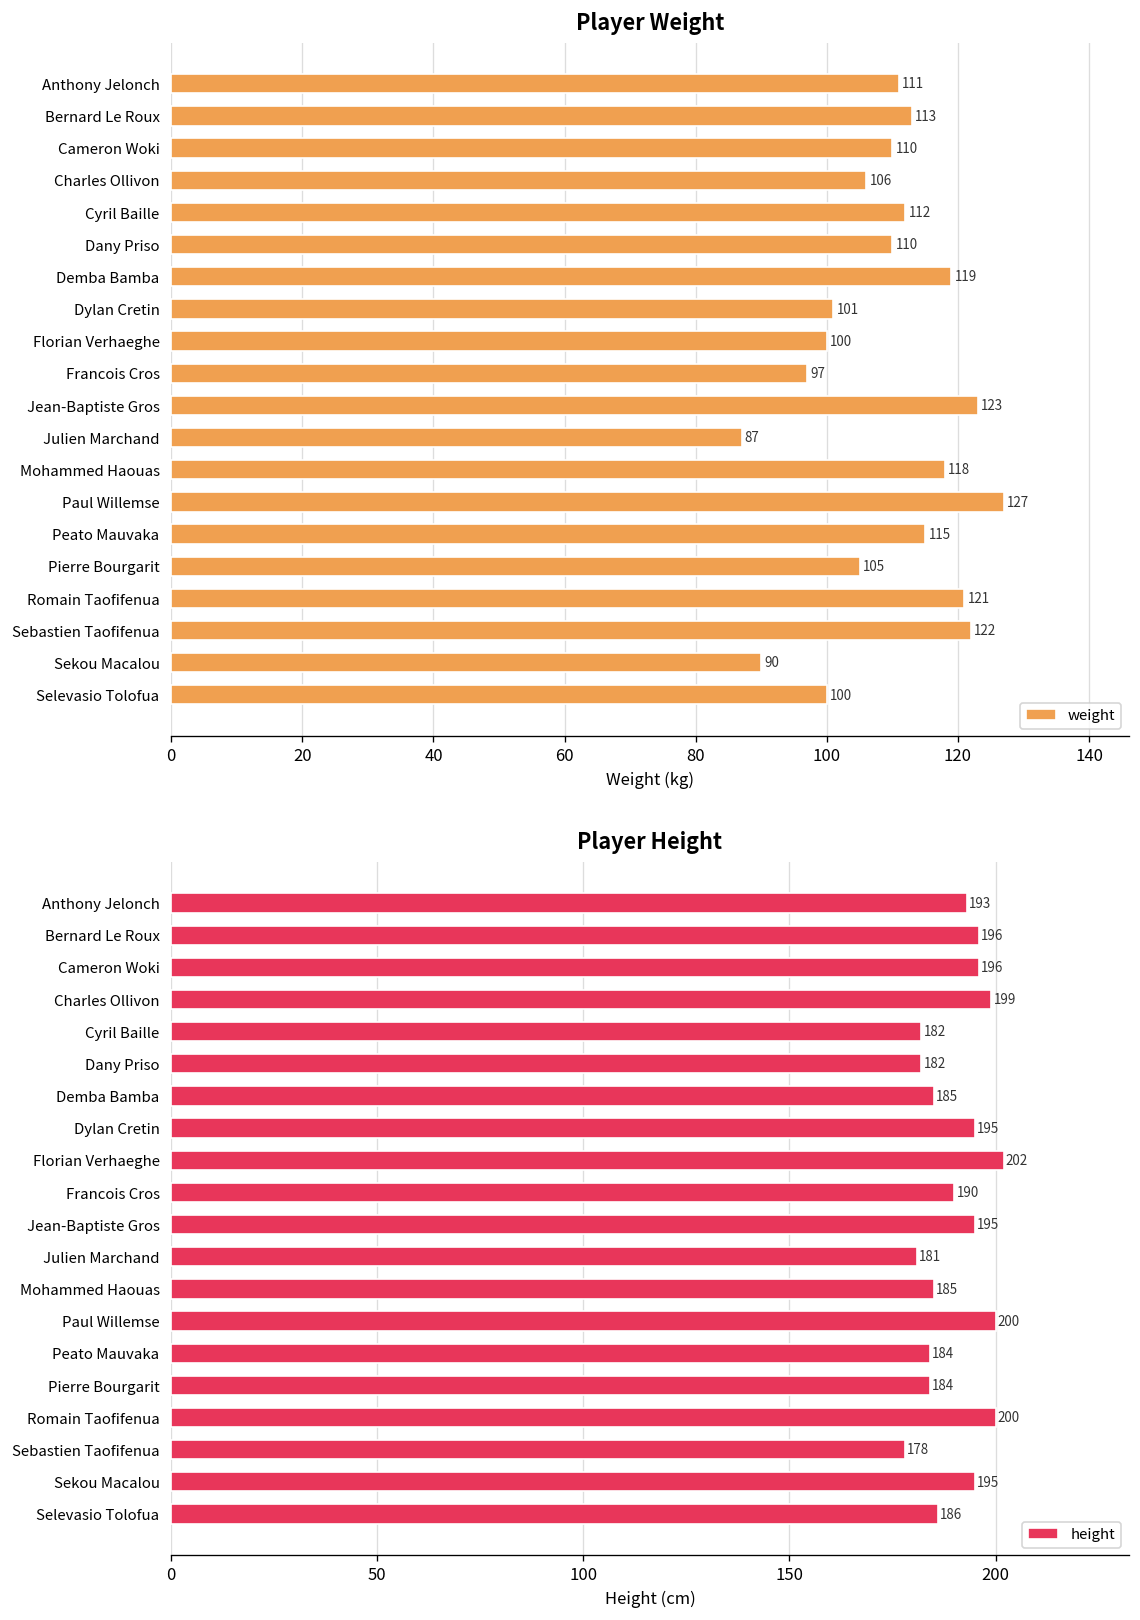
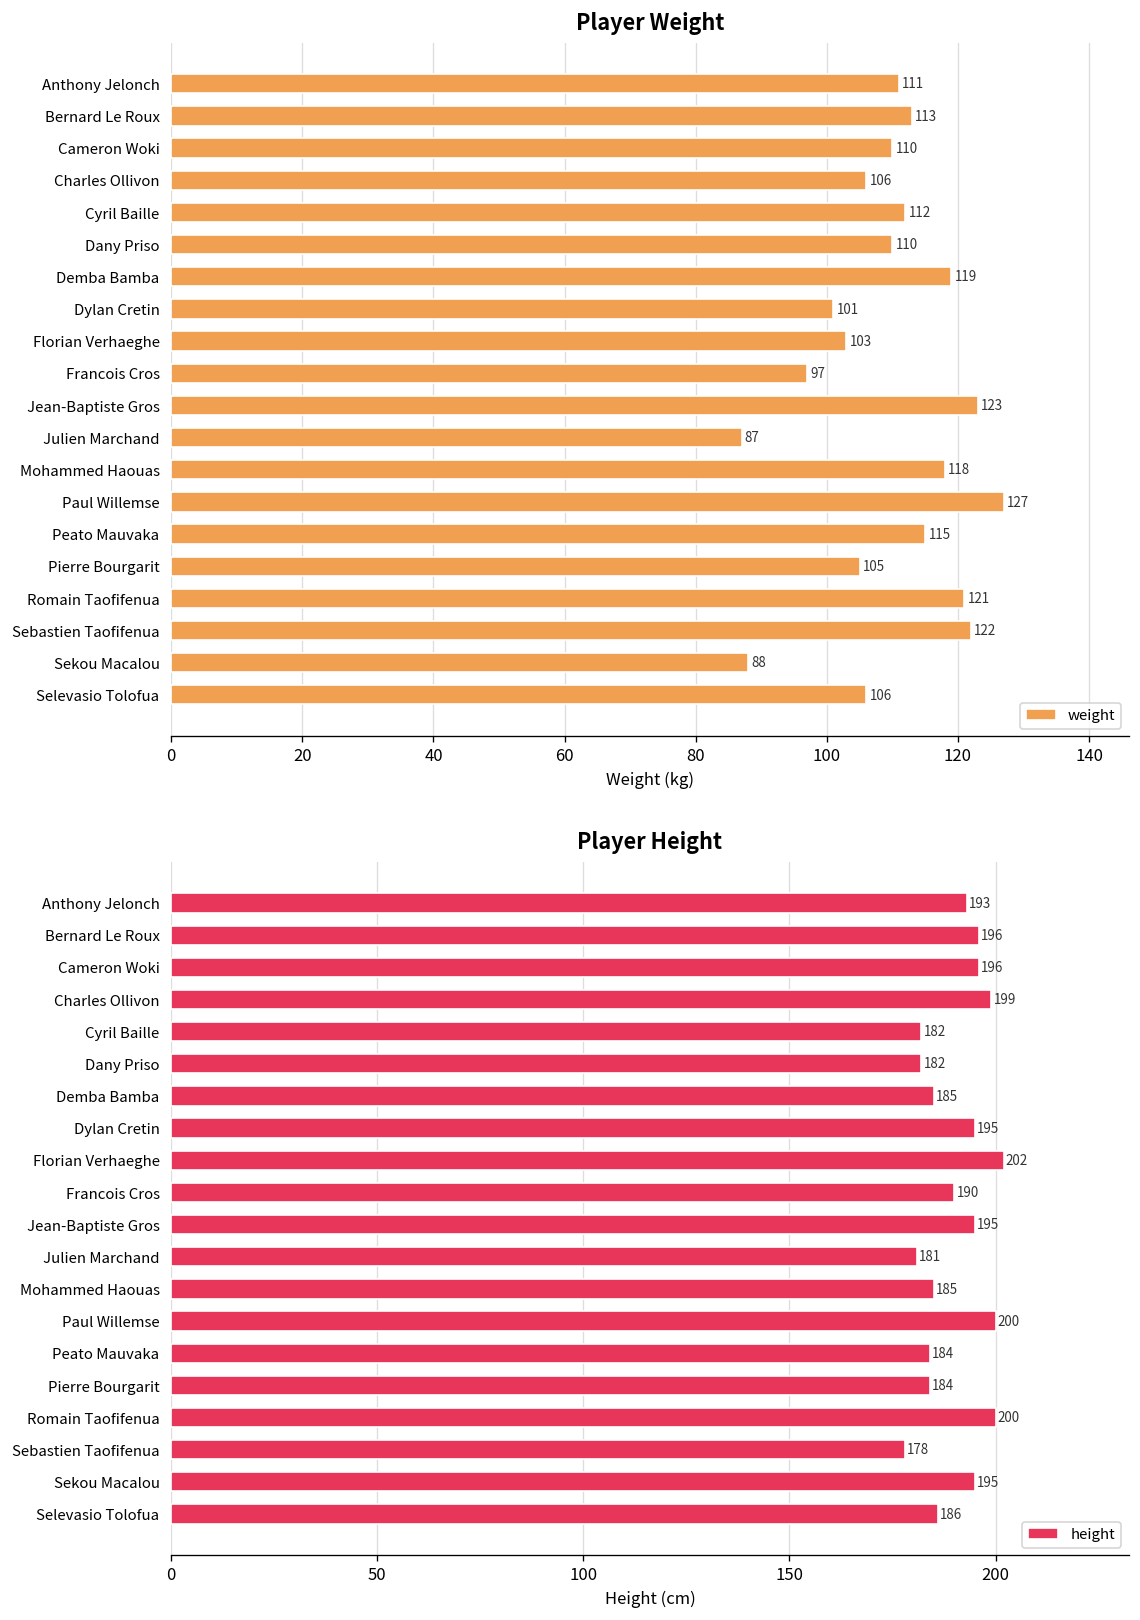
Player Weight, Florian Verhaeghe: 100 -> 103
Player Weight, Sekou Macalou: 90 -> 88
Player Weight, Selevasio Tolofua: 100 -> 106
